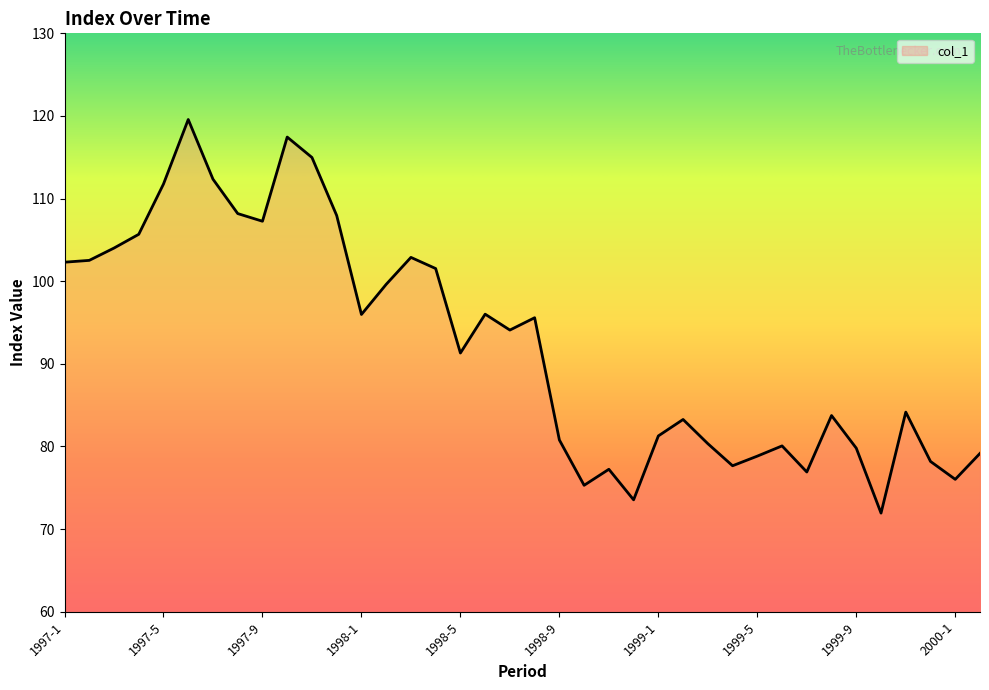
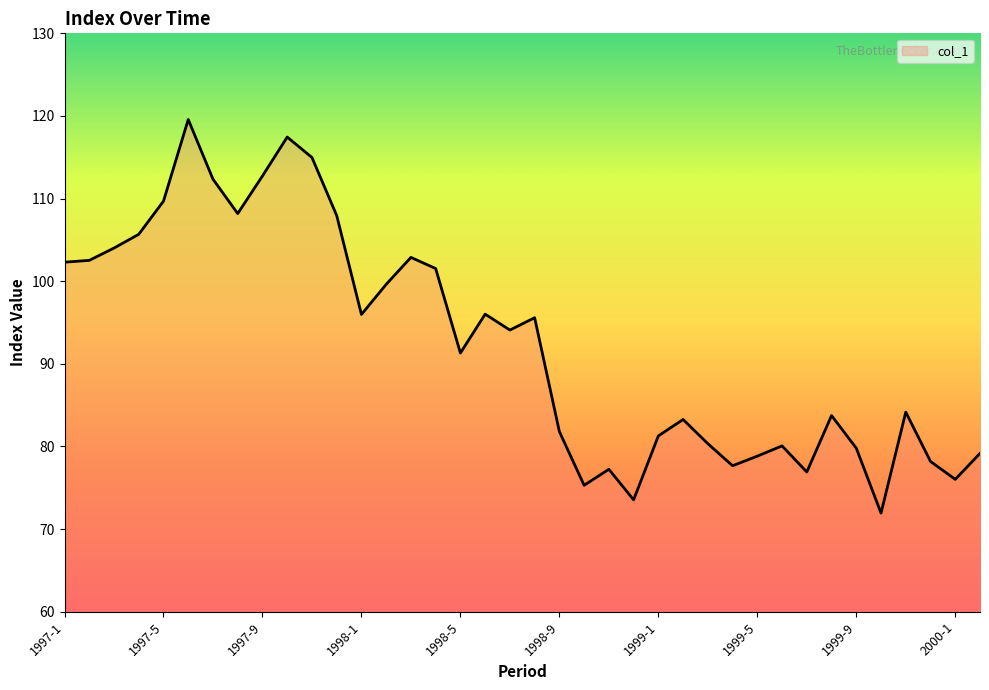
1997-5: 112 -> 110
1997-9: 107 -> 113
1998-9: 81 -> 82
